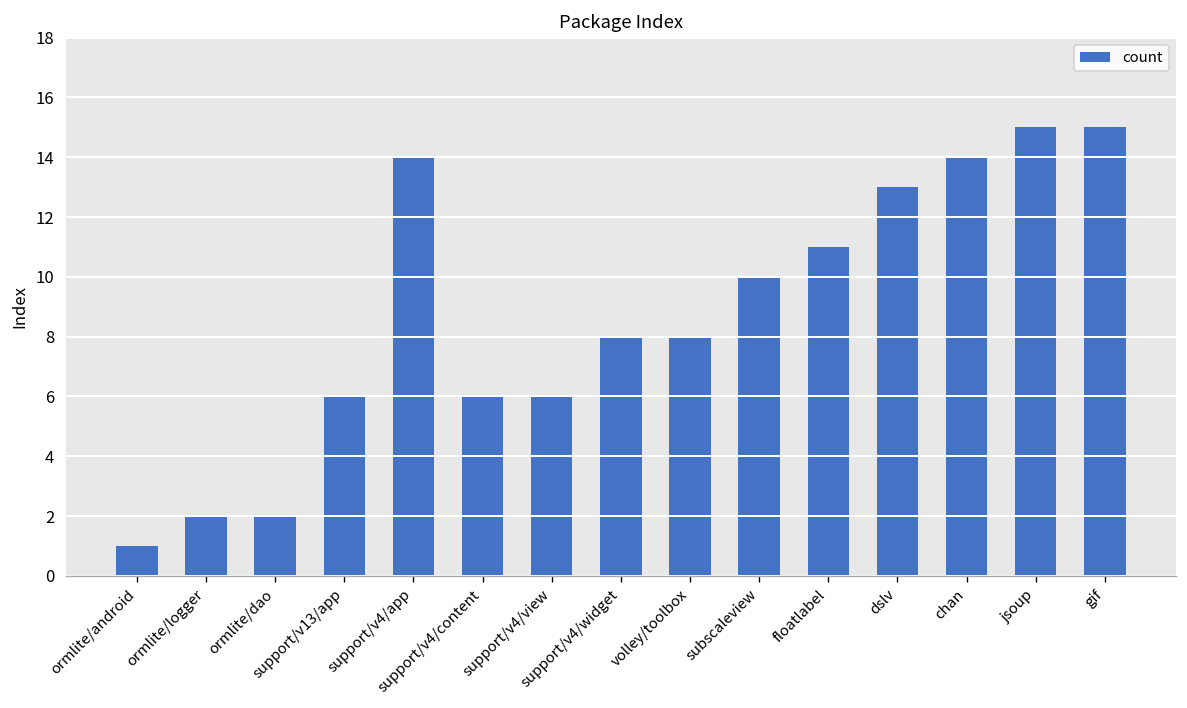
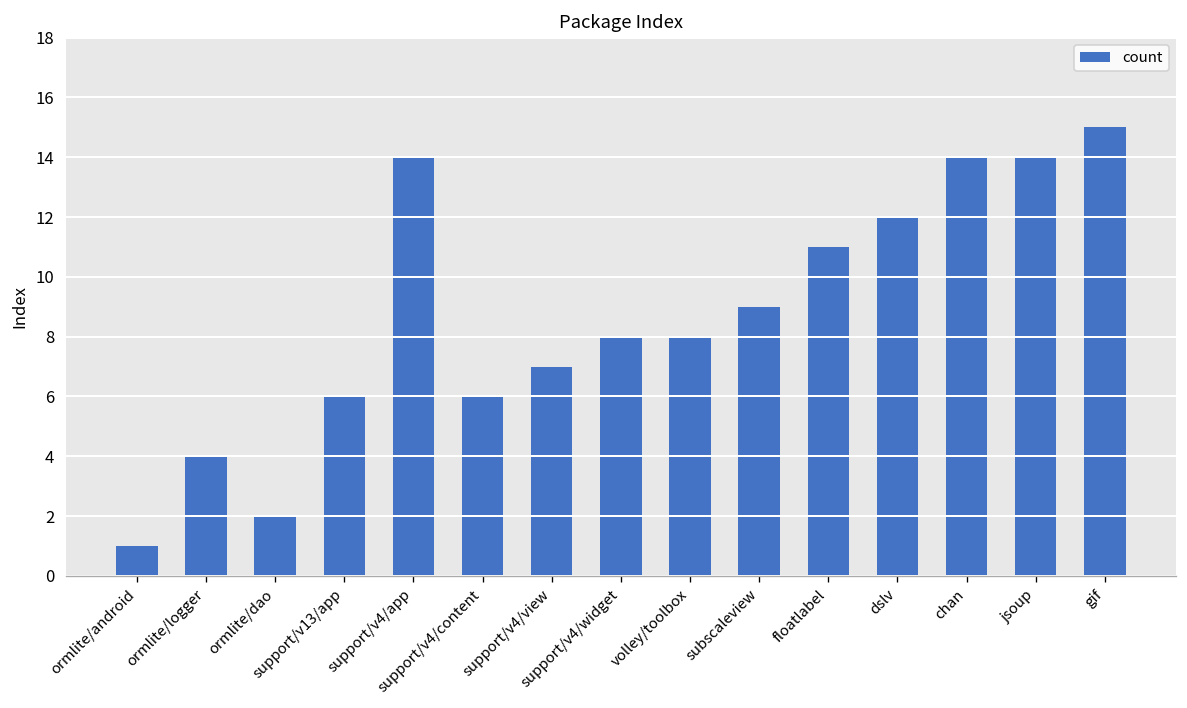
ormlite/logger: 2 -> 4
support/v4/view: 6 -> 7
subscaleview: 10 -> 9
dslv: 13 -> 12
jsoup: 15 -> 14
